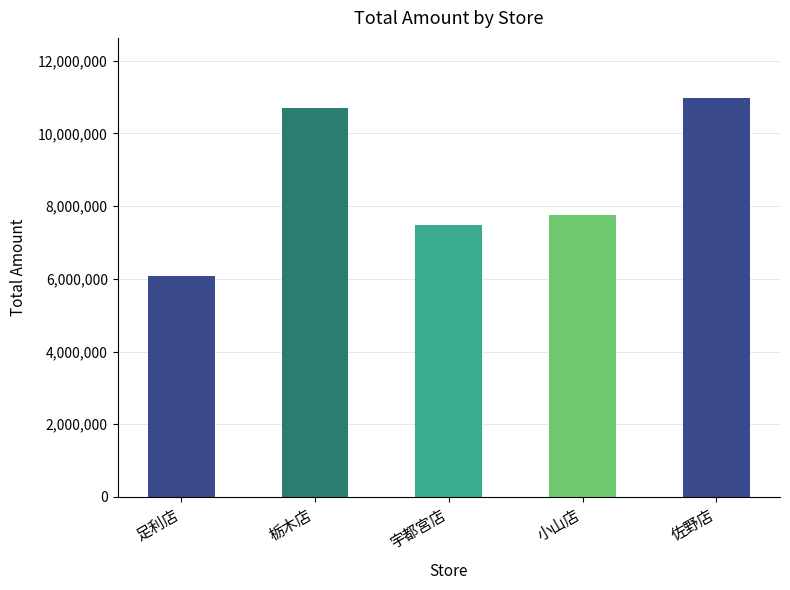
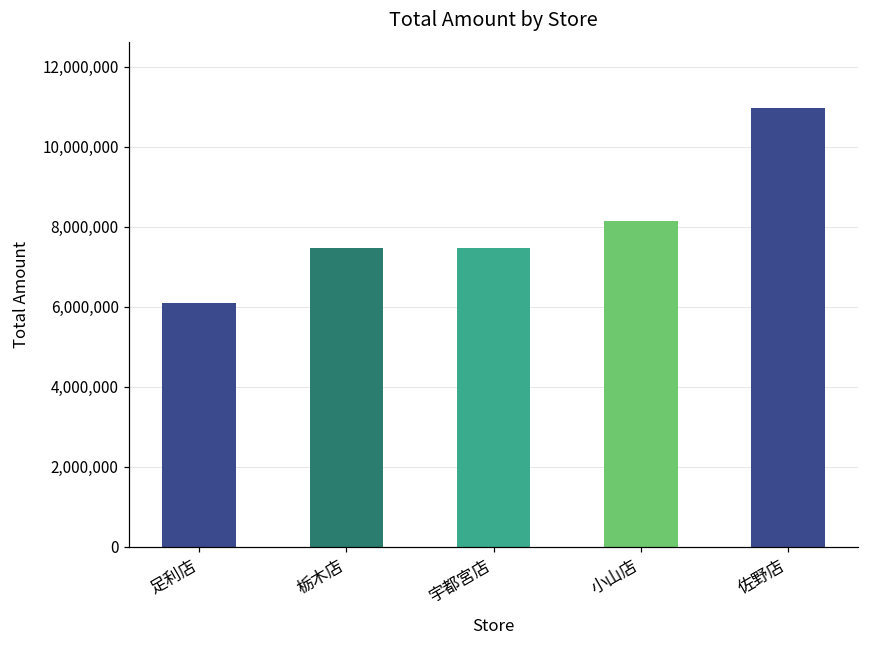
栃木店: 10,700,000 -> 7,500,000
小山店: 7,800,000 -> 8,100,000
